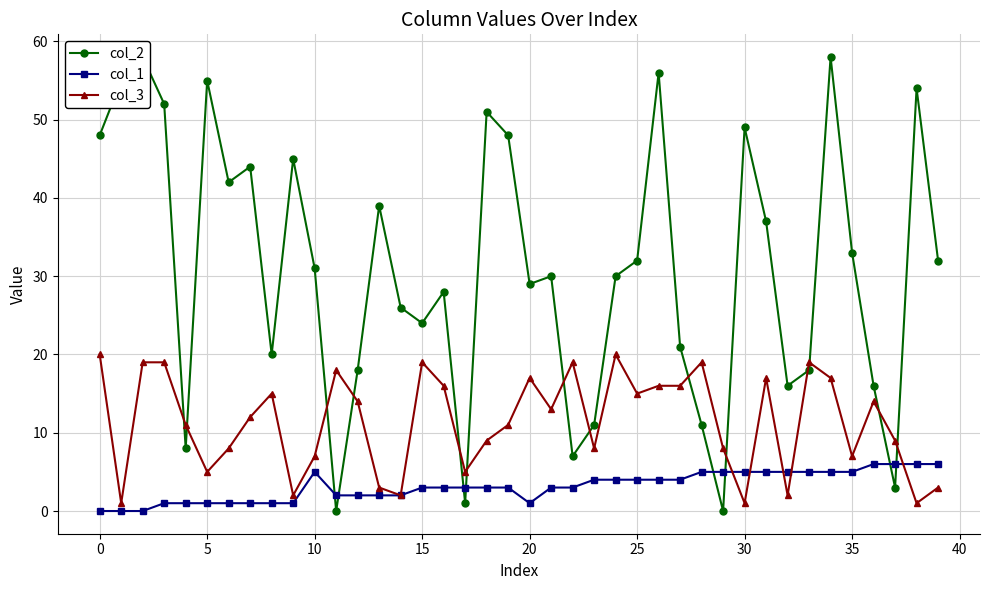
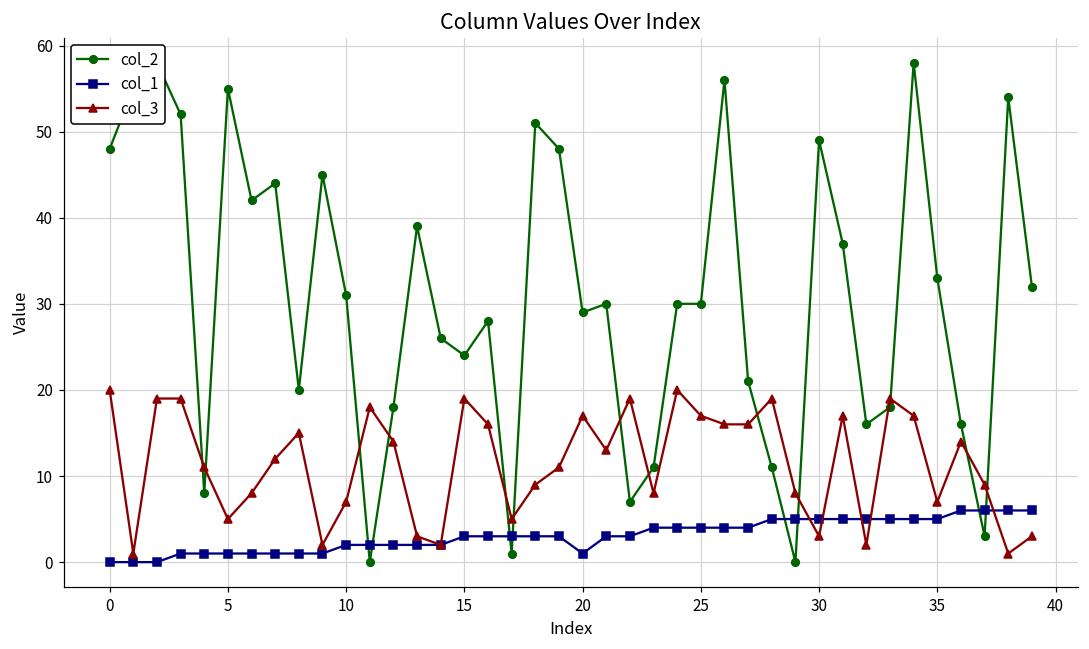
col_1, 10: 5 -> 2
col_2, 25: 32 -> 30
col_3, 25: 15 -> 17
col_3, 30: 1 -> 3
